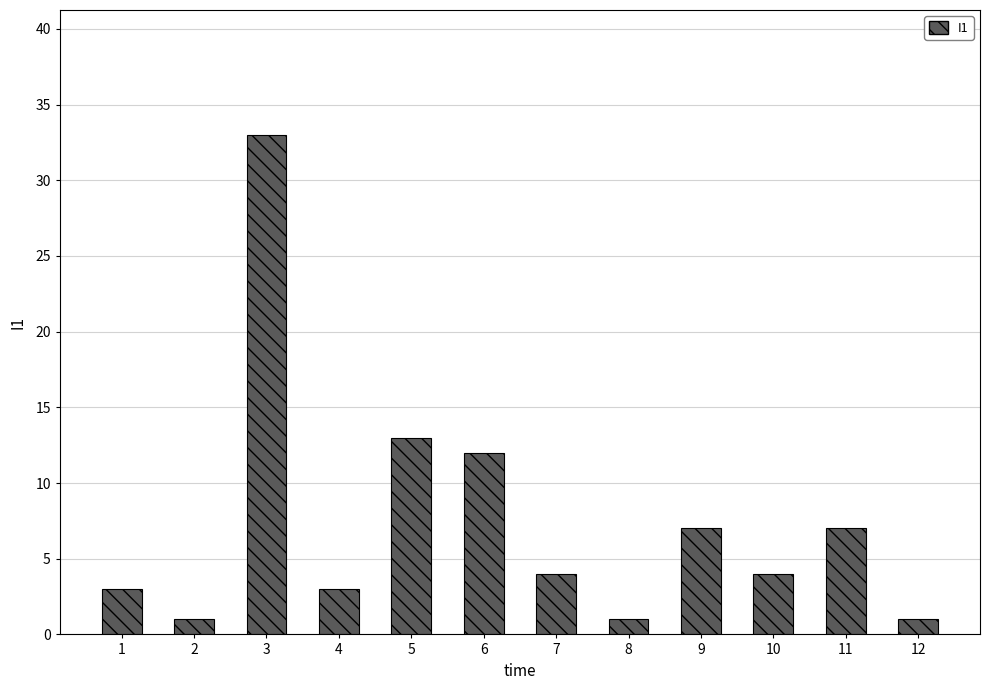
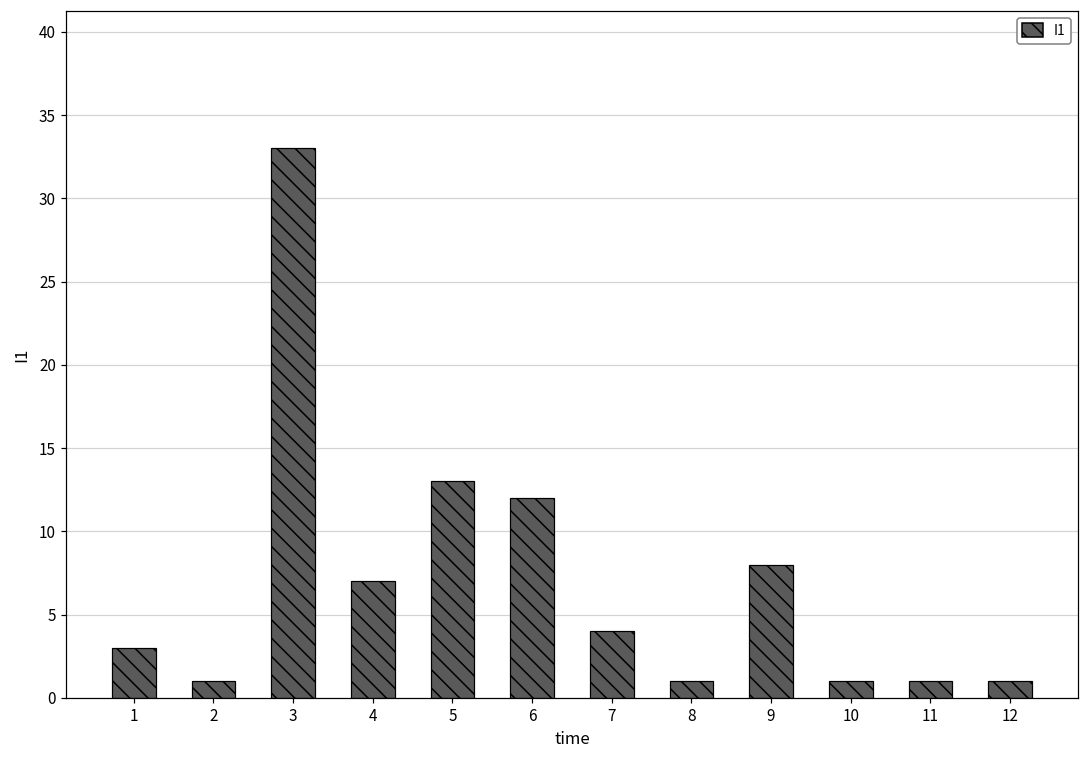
4: 3 -> 7
9: 7 -> 8
10: 4 -> 1
11: 7 -> 1
